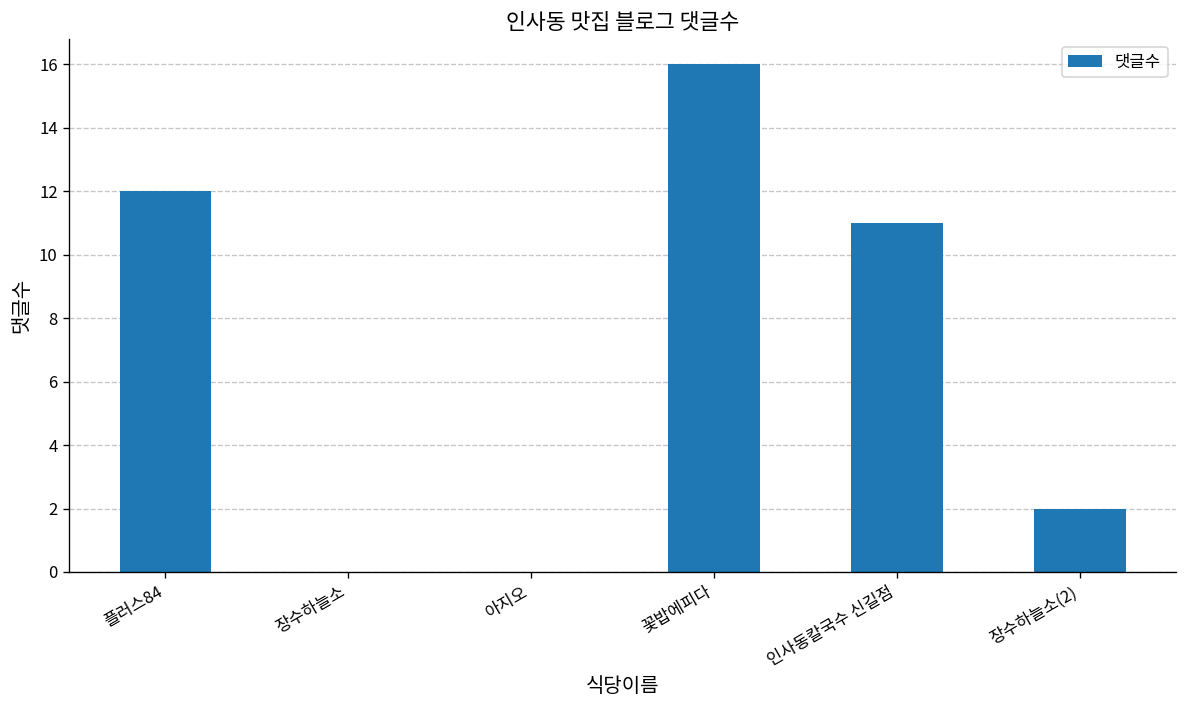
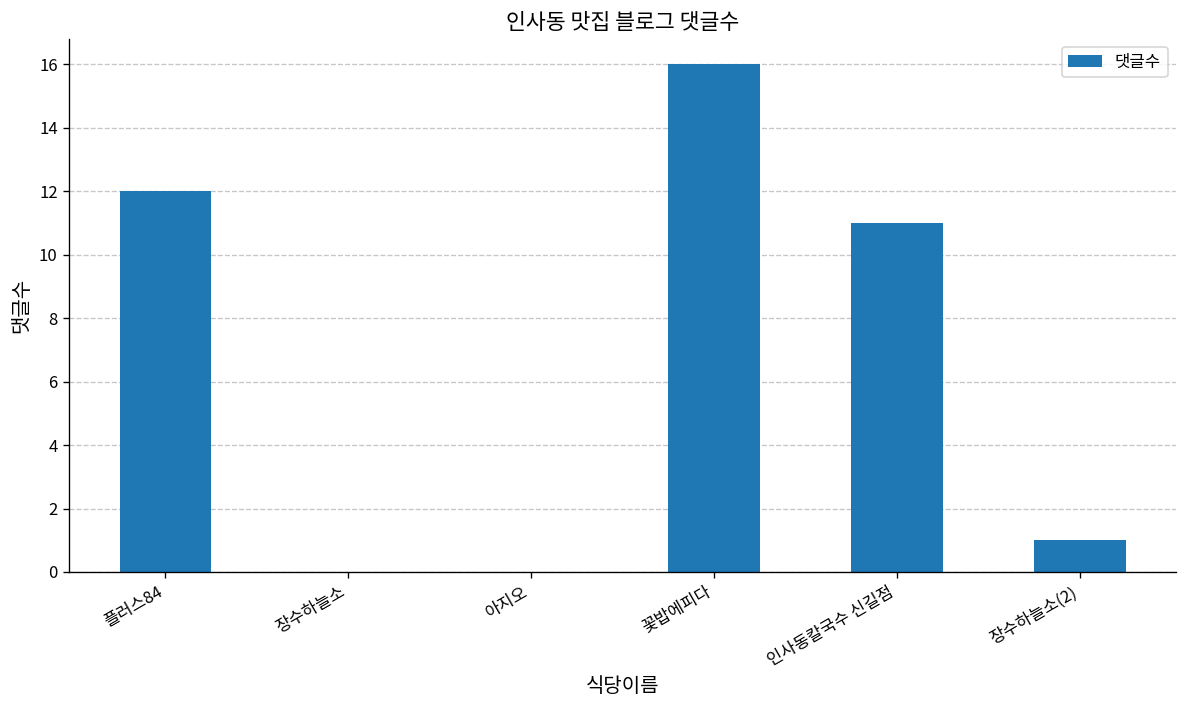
장수하늘소(2): 2 -> 1
